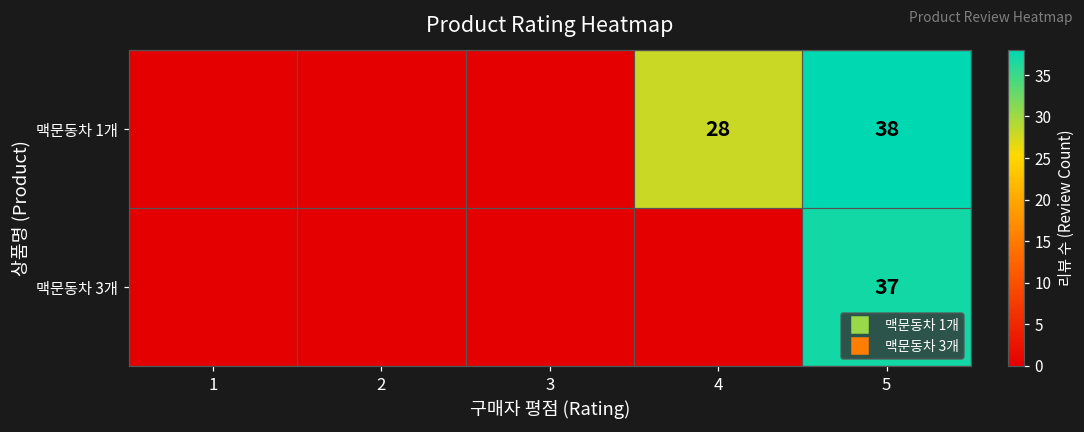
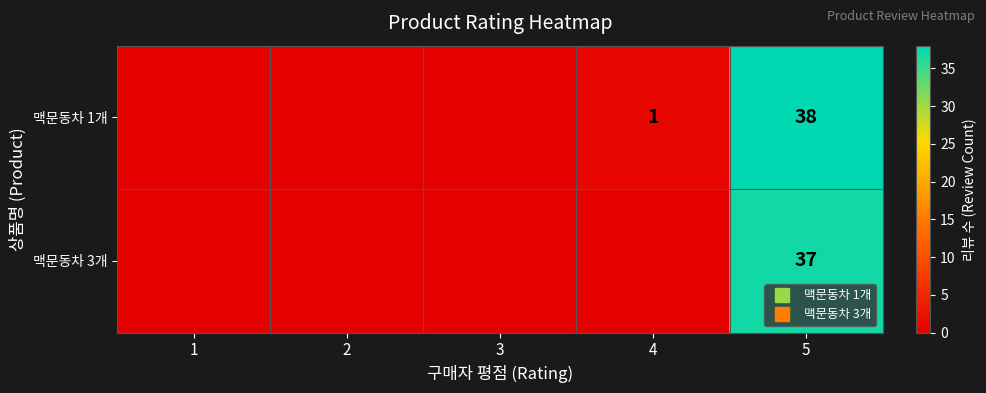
맥문동차 1개, 4: 28 -> 1
